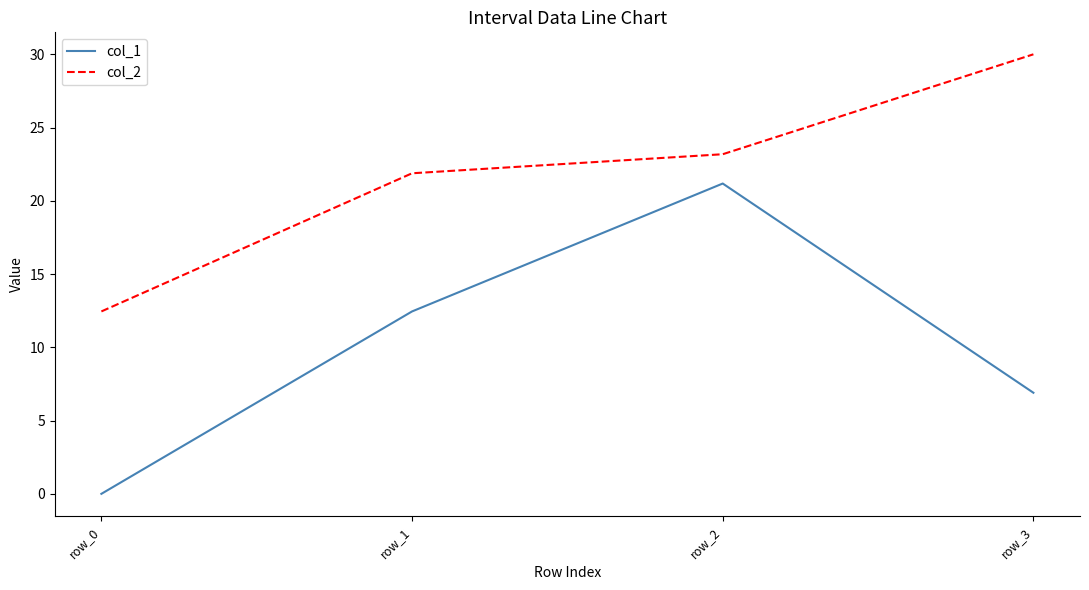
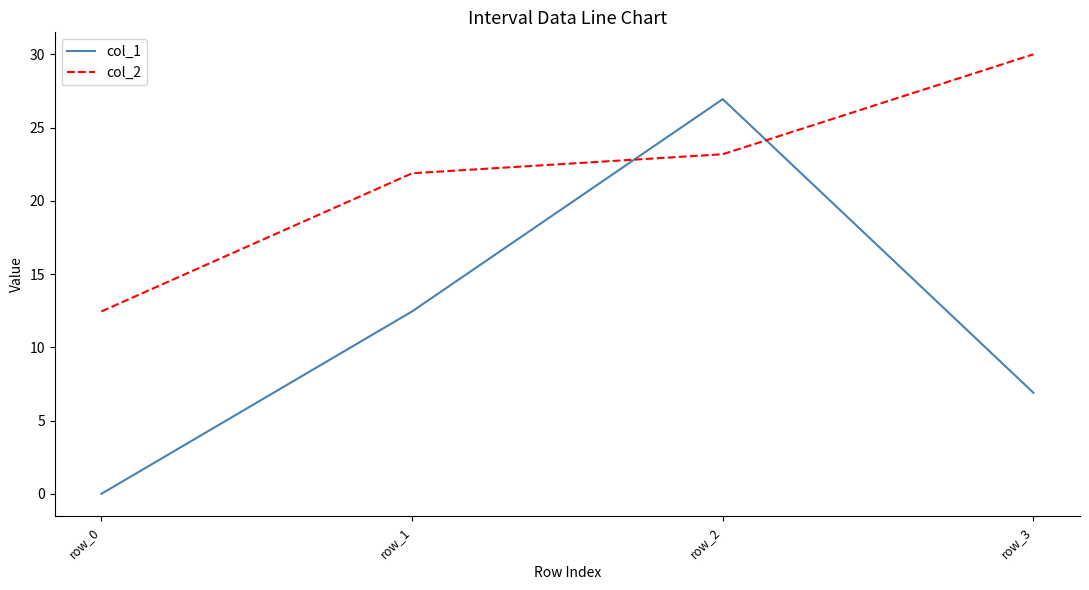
col_1, row_2: 21.2 -> 26.9
